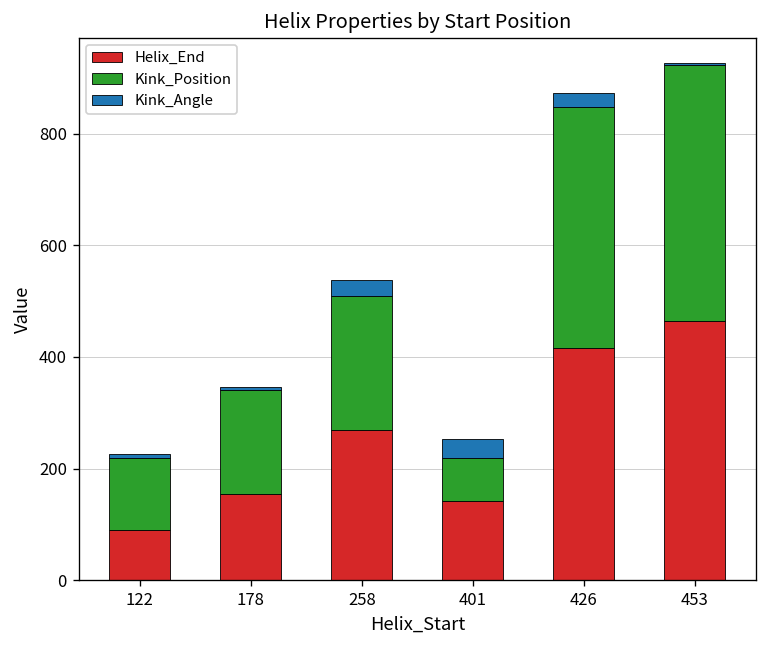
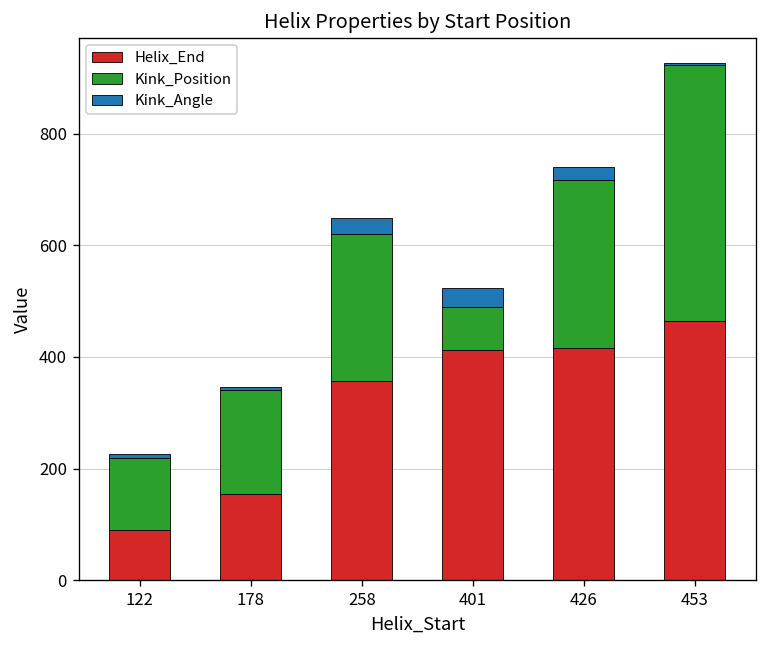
Helix_End, 258: 270 -> 360
Kink_Position, 258: 240 -> 260
Helix_End, 401: 140 -> 410
Kink_Position, 426: 430 -> 300
